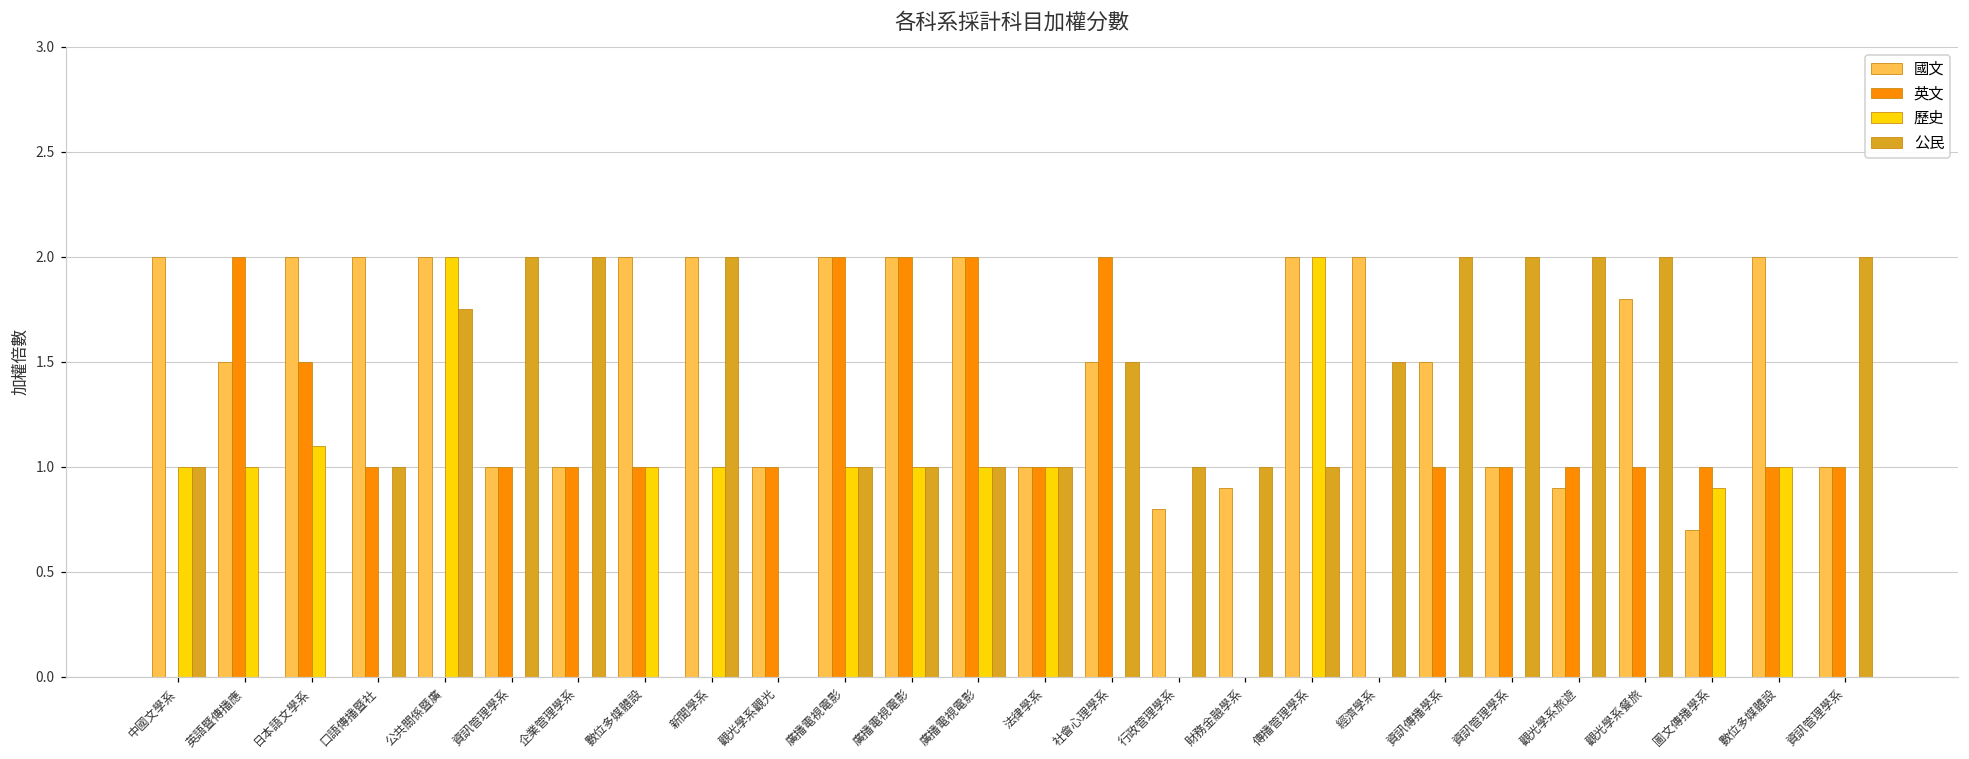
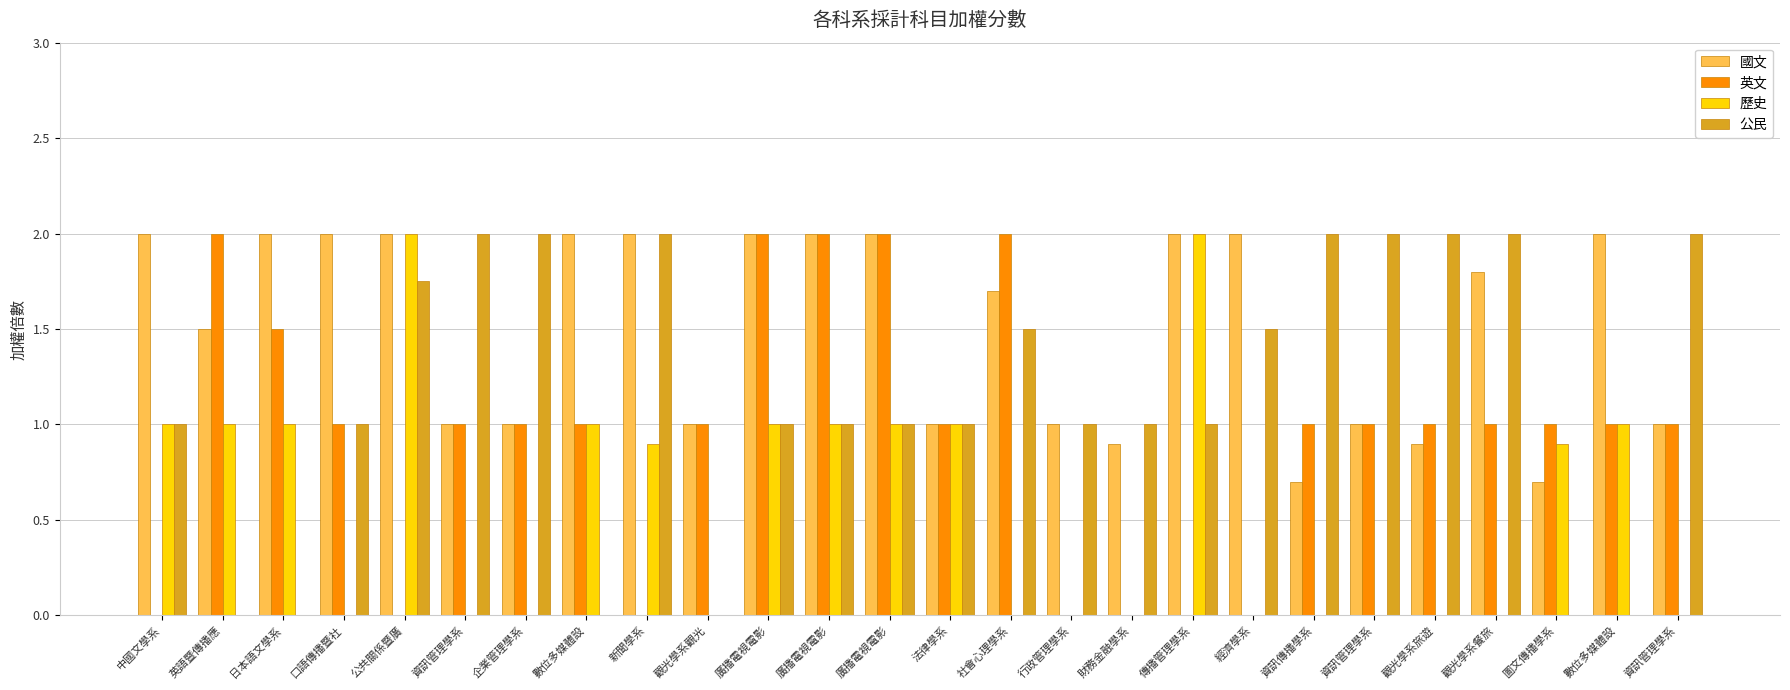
歷史, 日本語文學系: 1.1 -> 1.0
歷史, 新聞學系: 1.0 -> 0.9
國文, 社會心理學系: 1.5 -> 1.7
國文, 行政管理學系: 0.8 -> 1.0
國文, 資訊傳播學系: 1.5 -> 0.7
